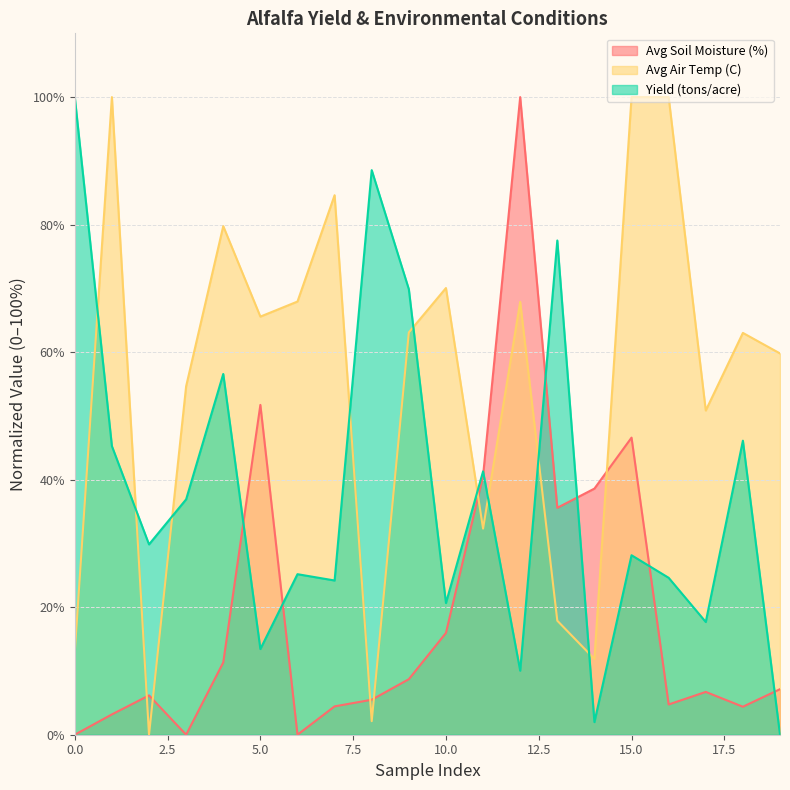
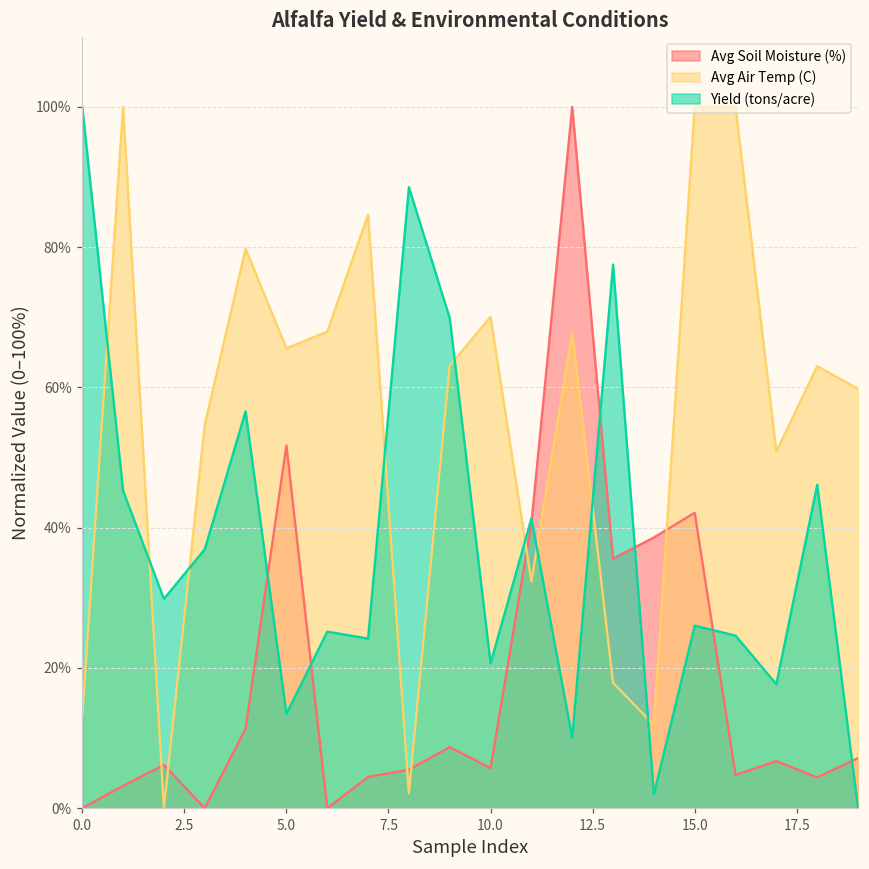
Avg Soil Moisture (%), 10.0: 16% -> 6%
Avg Soil Moisture (%), 15.0: 47% -> 42%
Yield (tons/acre), 15.0: 28% -> 26%
